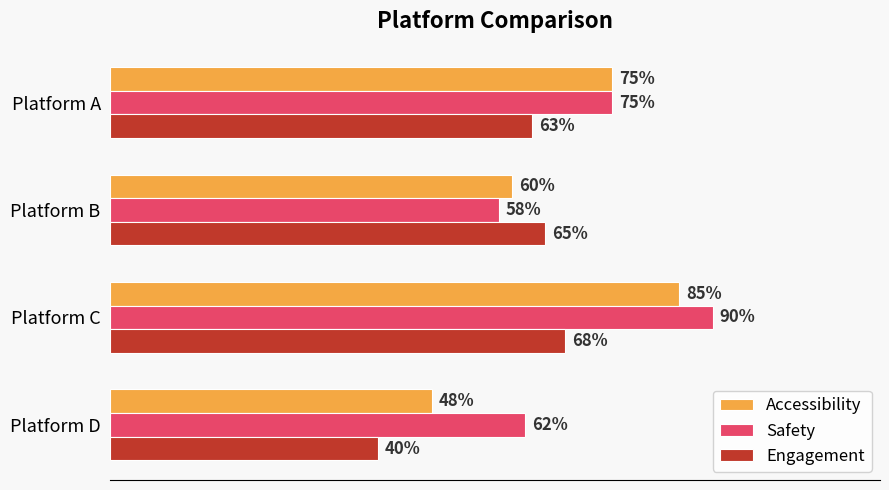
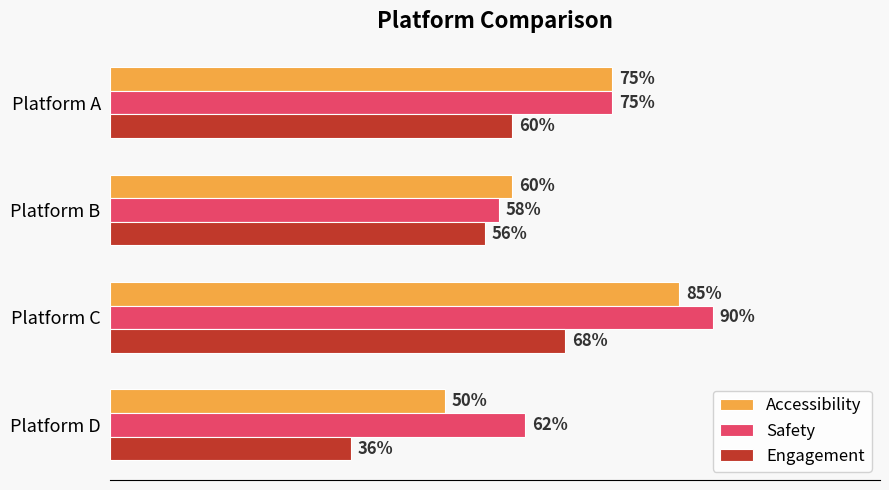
Engagement, Platform A: 63% -> 60%
Engagement, Platform B: 65% -> 56%
Accessibility, Platform D: 48% -> 50%
Engagement, Platform D: 40% -> 36%
